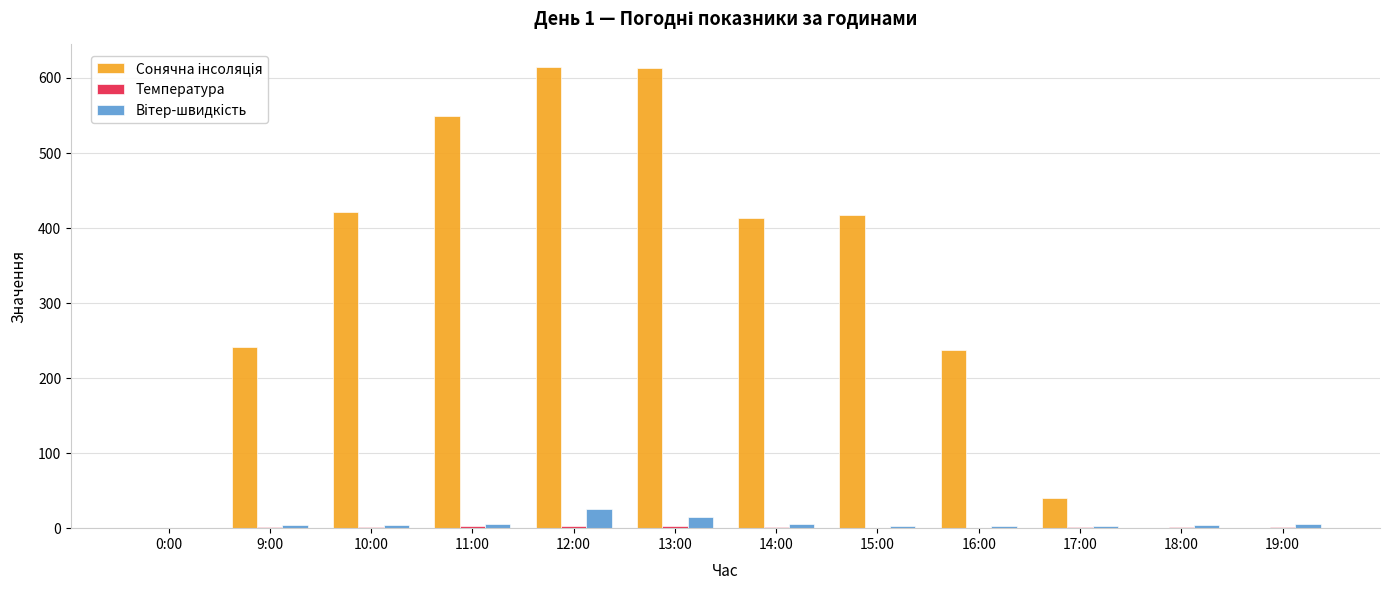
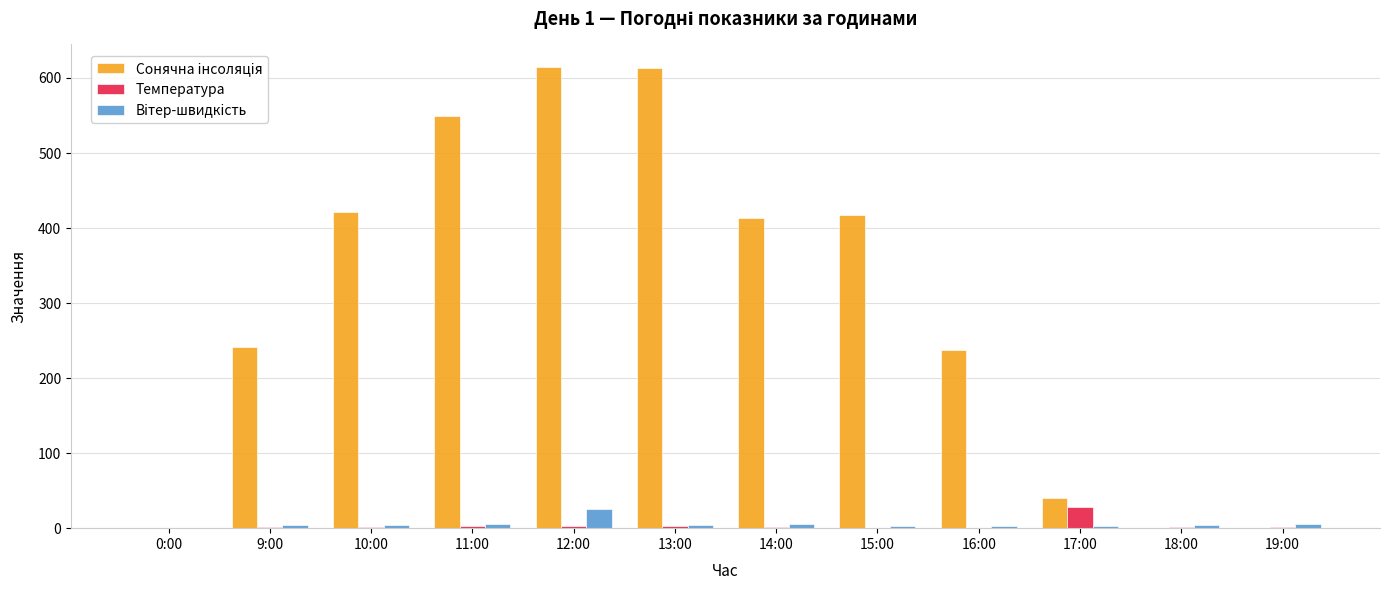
Вітер-швидкість, 13:00: 20 -> 0
Температура, 17:00: 0 -> 30
